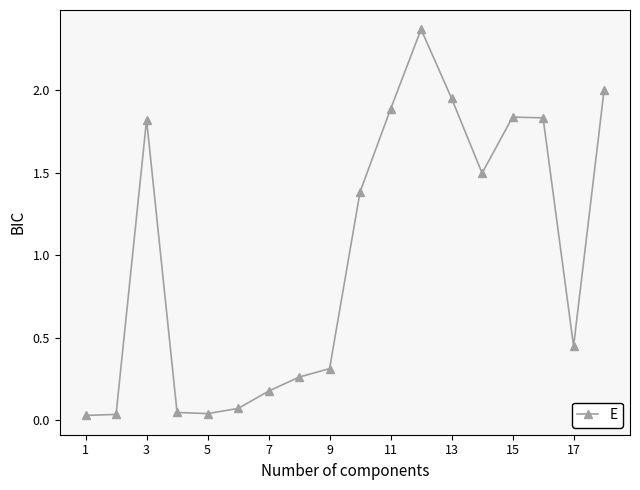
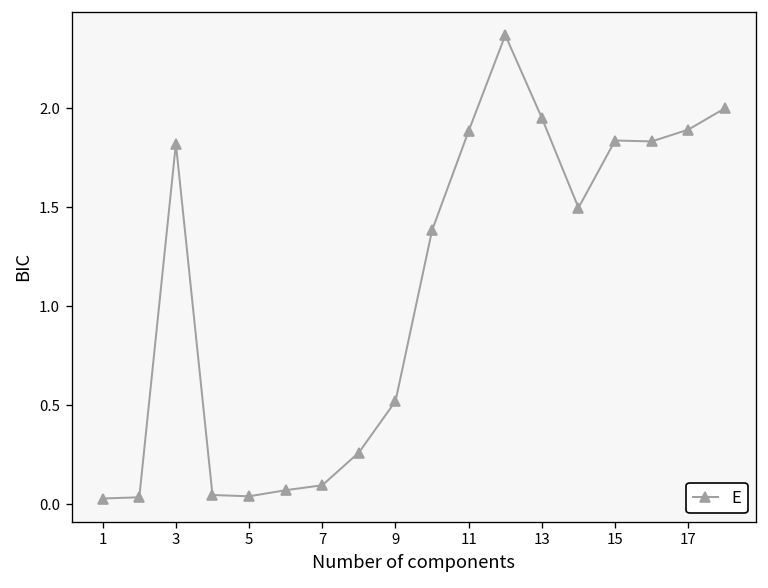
7: 0.18 -> 0.10
9: 0.31 -> 0.52
17: 0.45 -> 1.89
